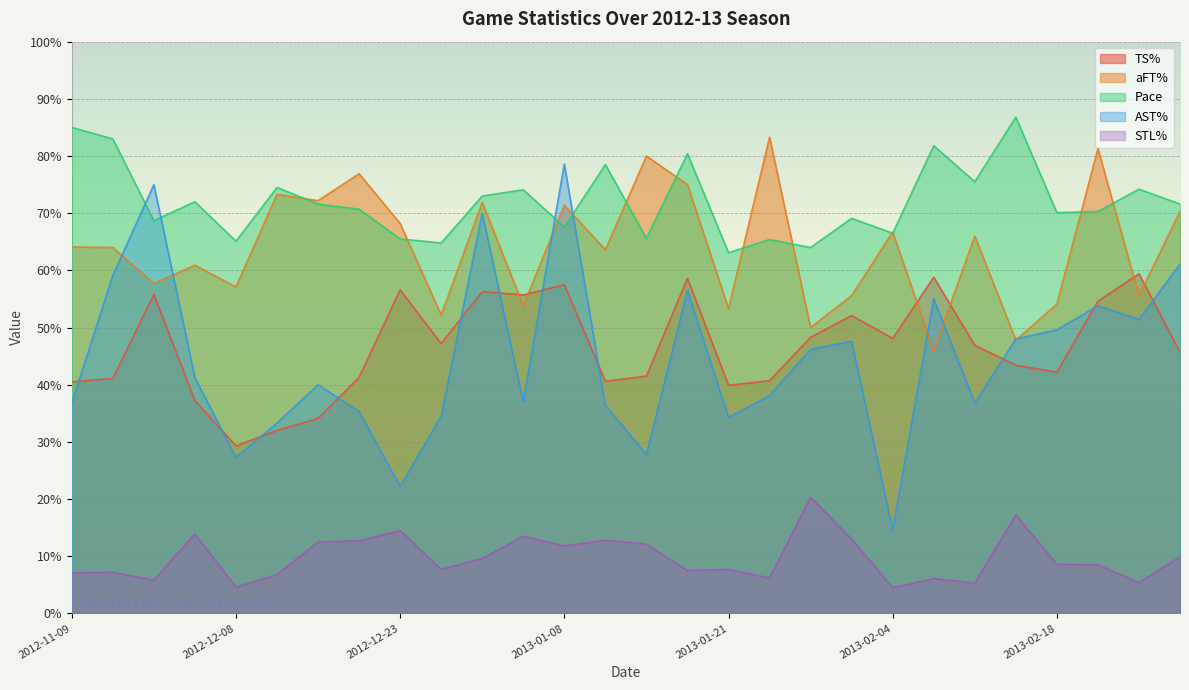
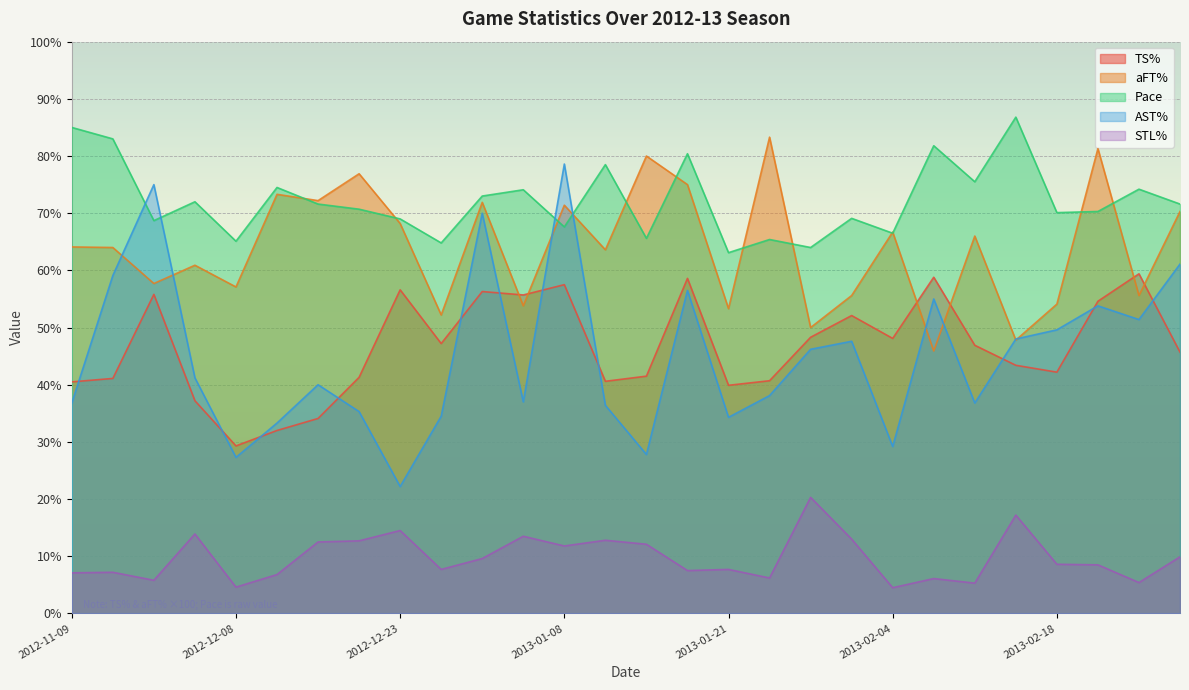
Pace, 2012-12-23: 66% -> 69%
AST%, 2013-02-04: 15% -> 29%
